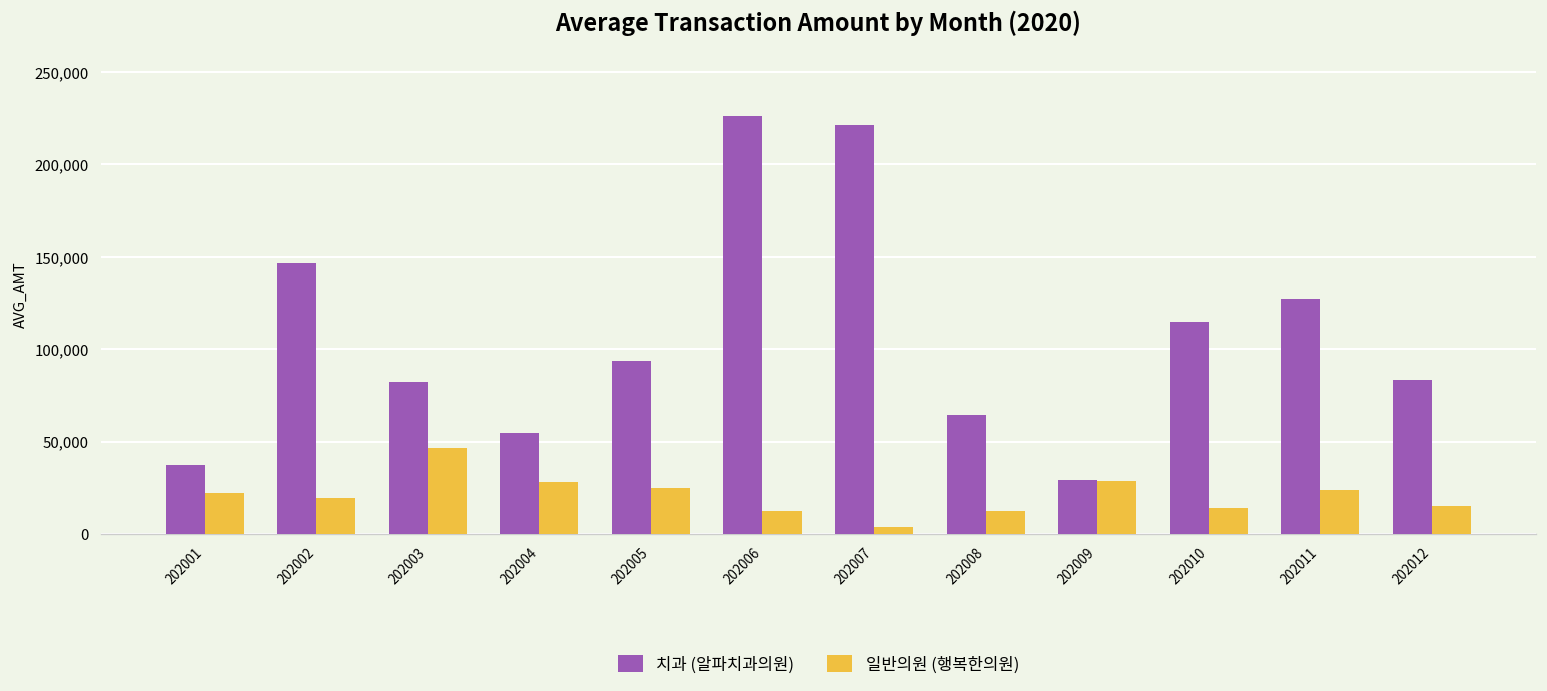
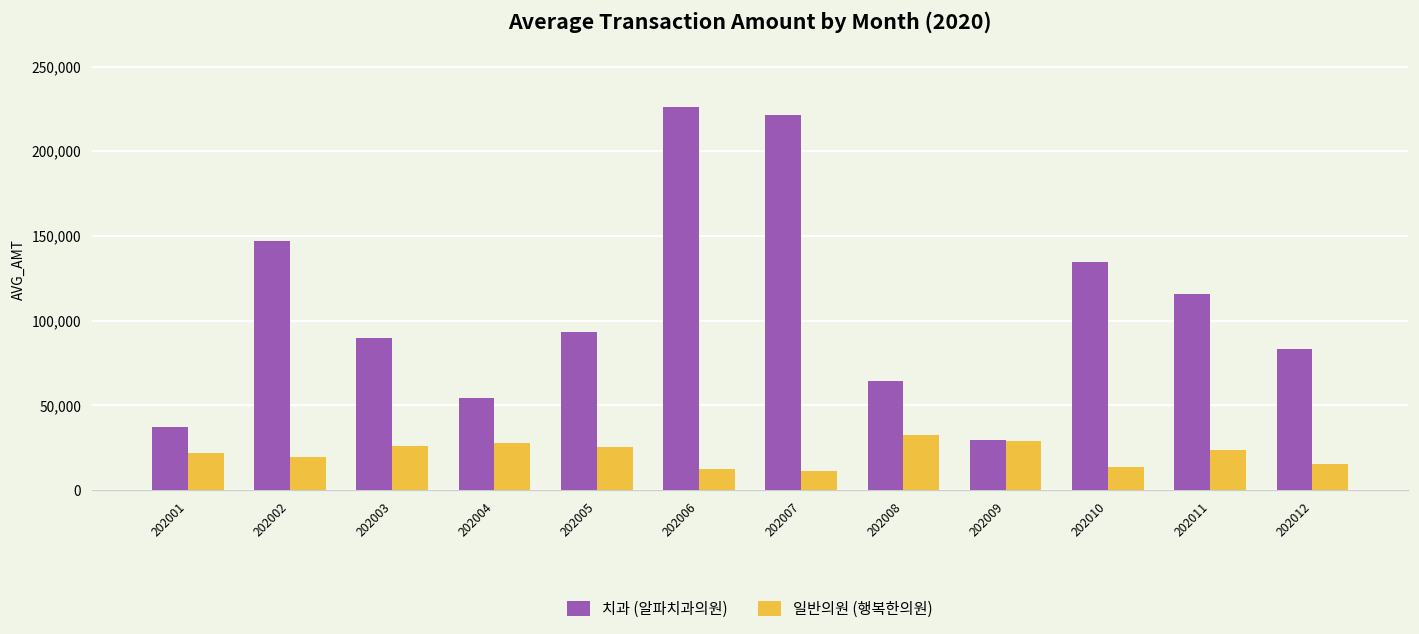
치과 (알파치과의원), 202003: 82,000 -> 90,000
일반의원 (행복한의원), 202003: 46,000 -> 26,000
일반의원 (행복한의원), 202007: 4,000 -> 11,000
일반의원 (행복한의원), 202008: 13,000 -> 32,000
치과 (알파치과의원), 202010: 114,000 -> 134,000
치과 (알파치과의원), 202011: 127,000 -> 116,000
